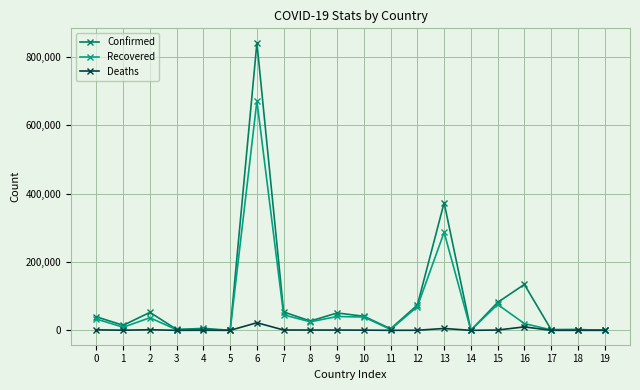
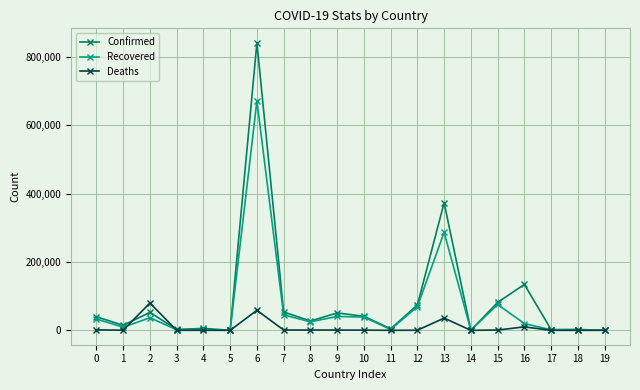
Deaths, 2: 0 -> 80,000
Deaths, 6: 20,000 -> 60,000
Deaths, 13: 10,000 -> 40,000
